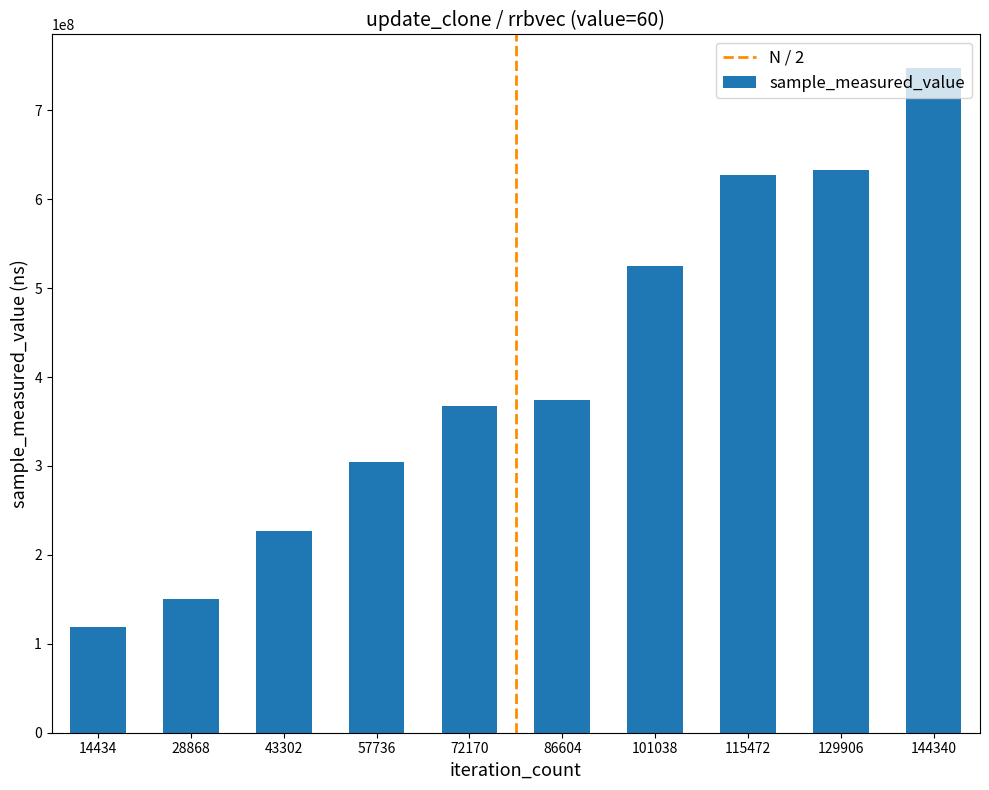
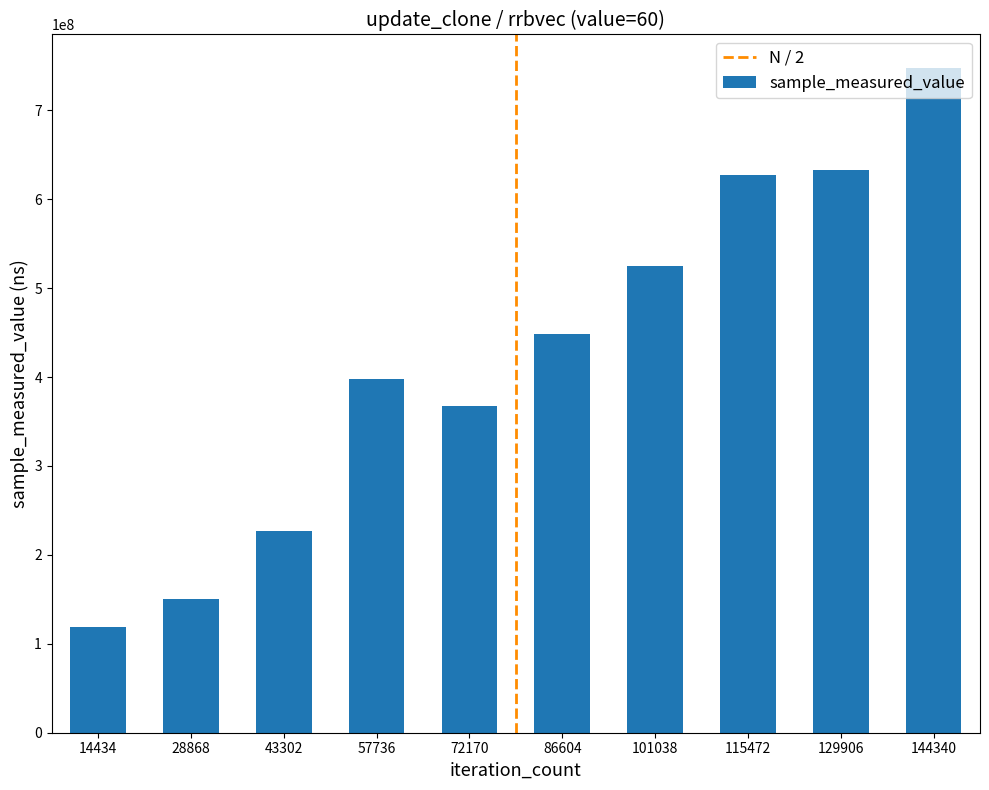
57736: 300000000 -> 400000000
86604: 370000000 -> 450000000
